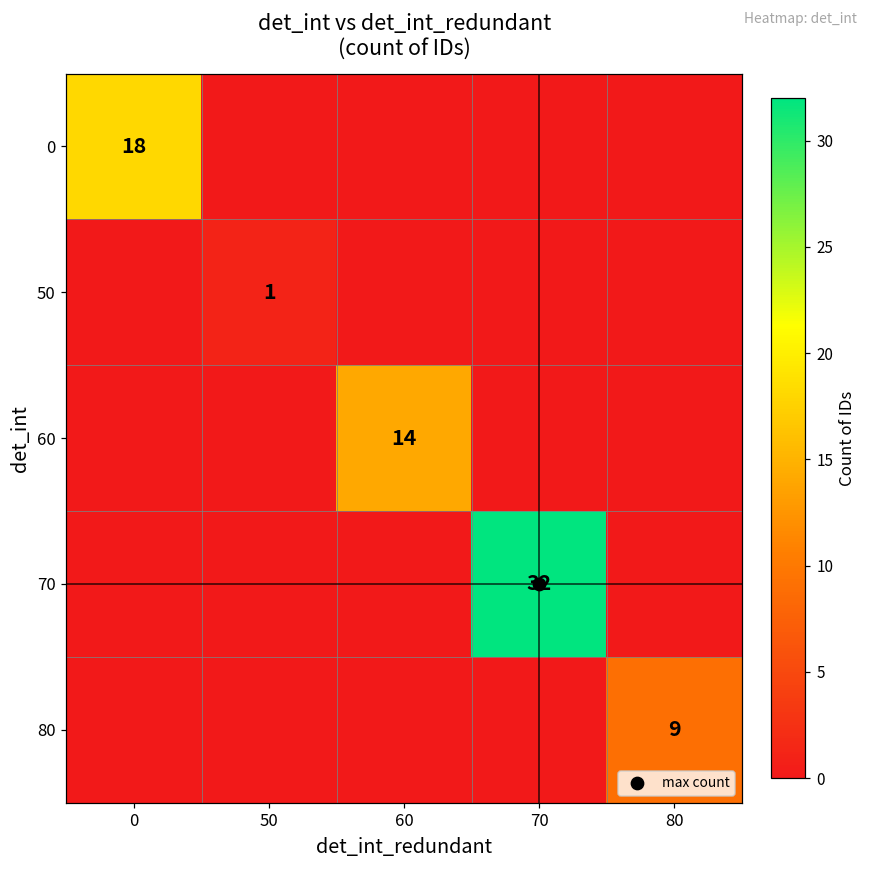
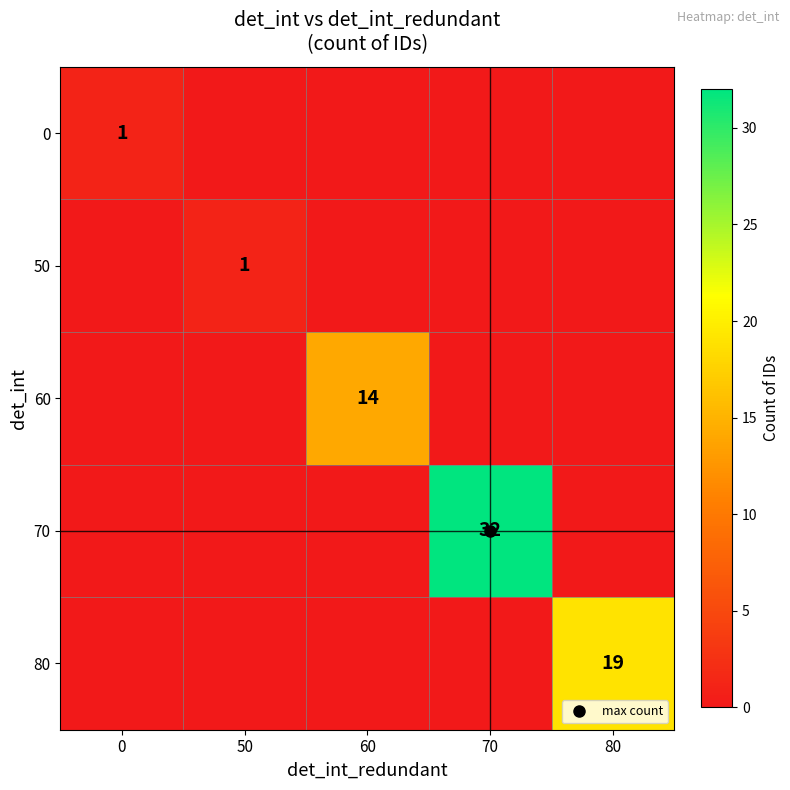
0, 0: 18 -> 1
80, 80: 9 -> 19
